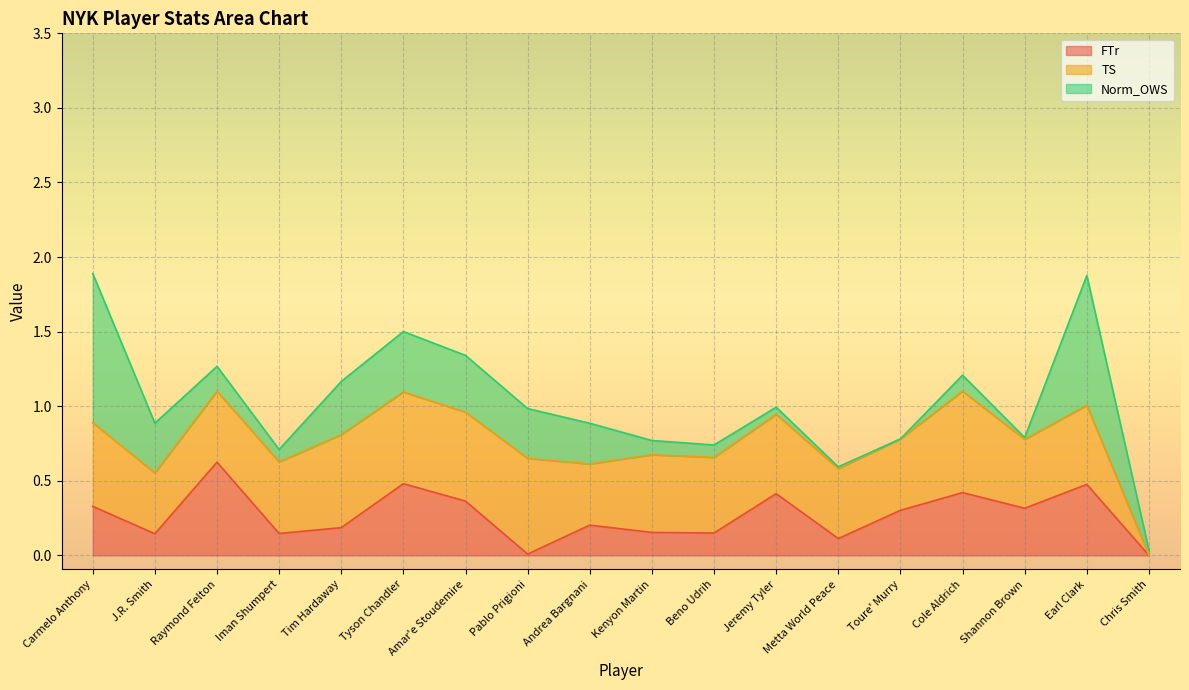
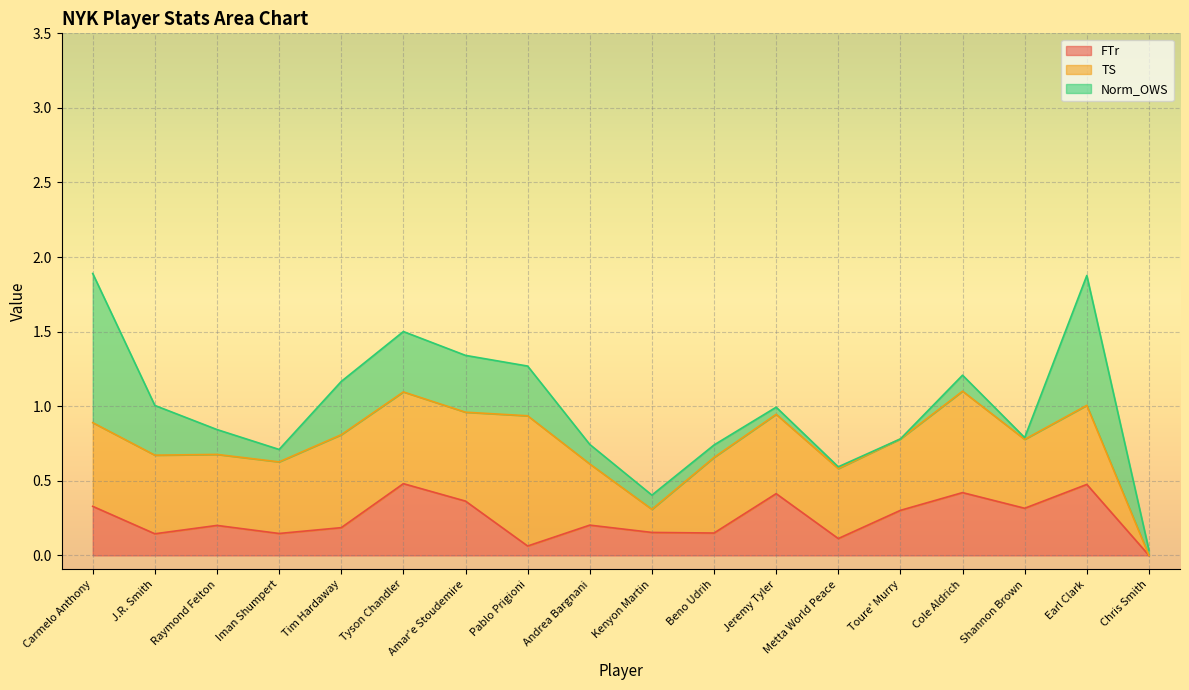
TS, J.R. Smith: 0.41 -> 0.53
FTr, Raymond Felton: 0.63 -> 0.20
FTr, Pablo Prigioni: 0.01 -> 0.06
TS, Pablo Prigioni: 0.64 -> 0.87
Norm_OWS, Andrea Bargnani: 0.27 -> 0.13
TS, Kenyon Martin: 0.52 -> 0.16
